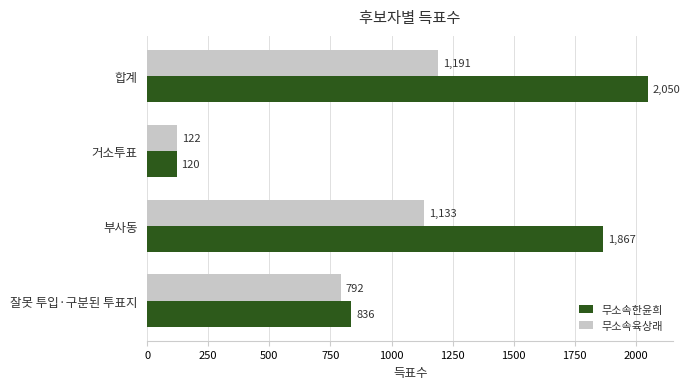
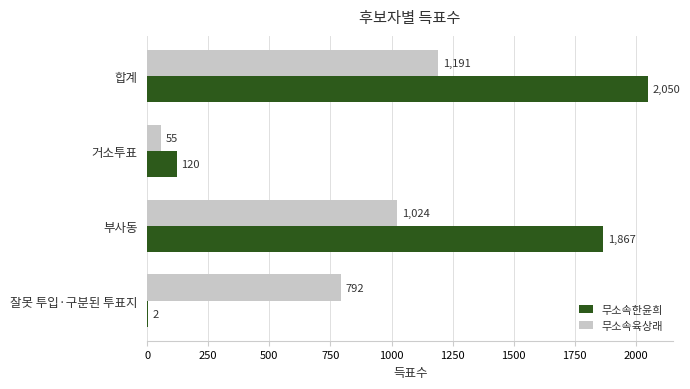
무소속육상래, 거소투표: 122 -> 55
무소속육상래, 부사동: 1,133 -> 1,024
무소속한윤희, 잘못 투입·구분된 투표지: 836 -> 2
